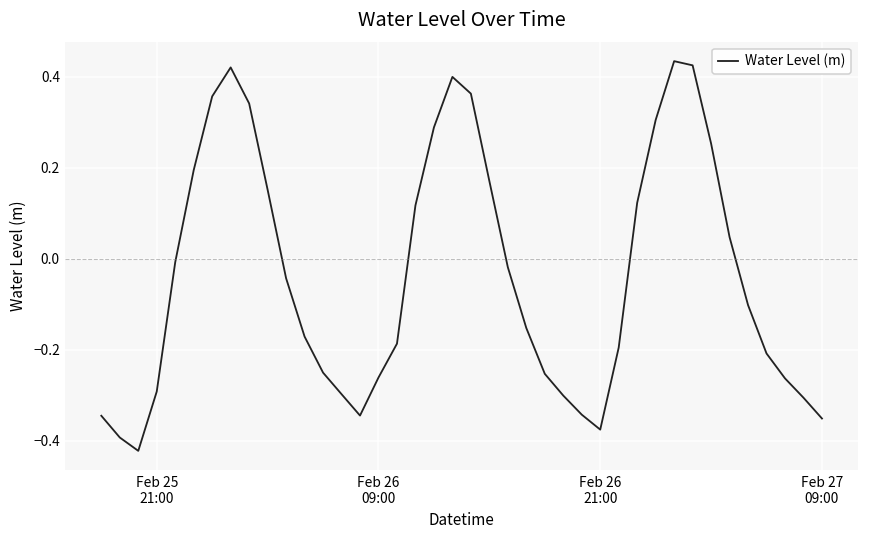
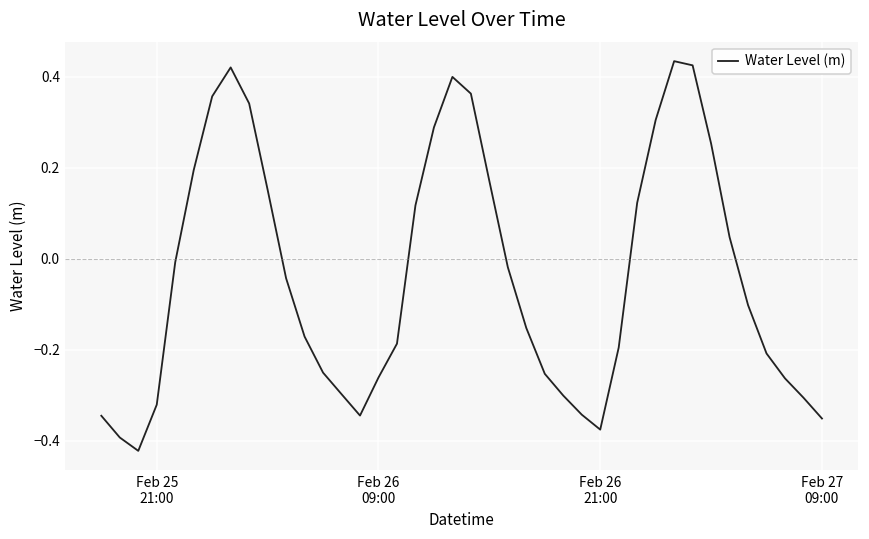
Feb 25 21:00: -0.29 -> -0.32
